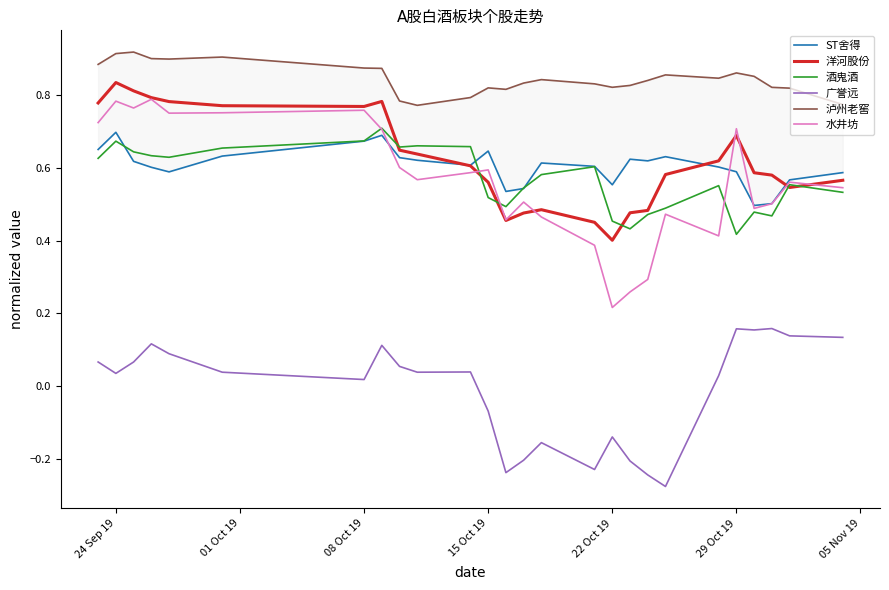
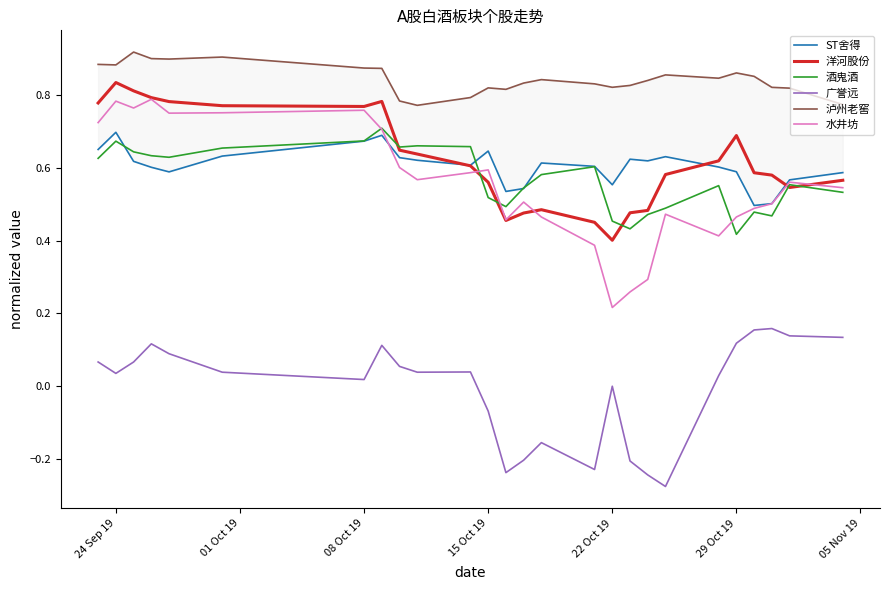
泸州老窖, 24 Sep 19: 0.92 -> 0.88
广誉远, 22 Oct 19: -0.14 -> 0.00
广誉远, 29 Oct 19: 0.16 -> 0.12
水井坊, 29 Oct 19: 0.71 -> 0.47
